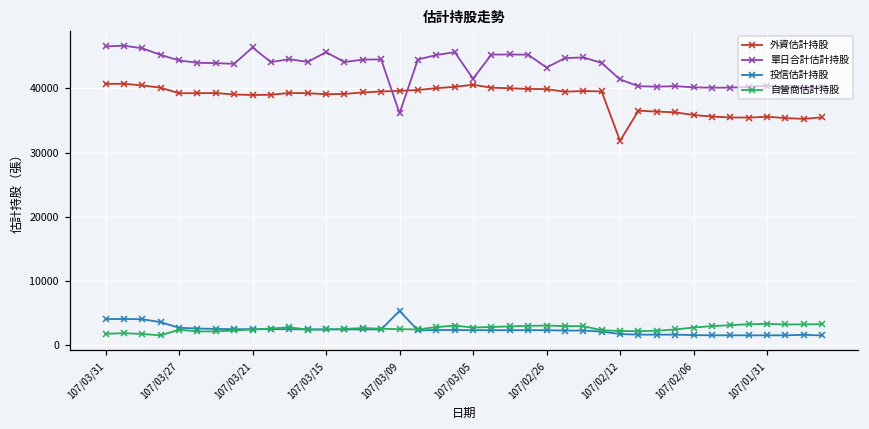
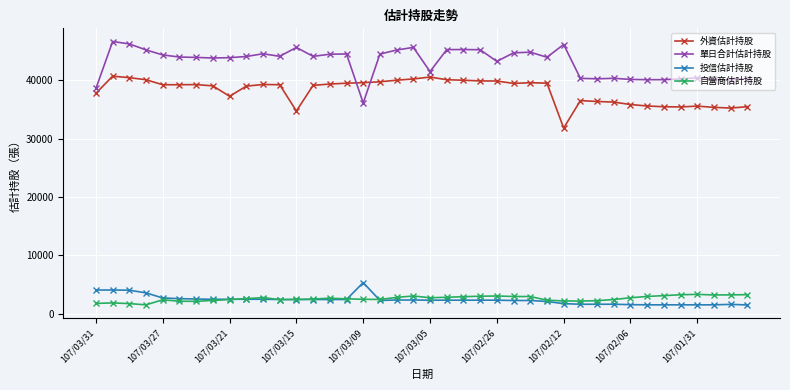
外資估計持股, 107/03/31: 41000 -> 38000
單日合計估計持股, 107/03/31: 47000 -> 39000
外資估計持股, 107/03/21: 39000 -> 37000
單日合計估計持股, 107/03/21: 46000 -> 44000
外資估計持股, 107/03/15: 39000 -> 35000
單日合計估計持股, 107/02/12: 41000 -> 46000
